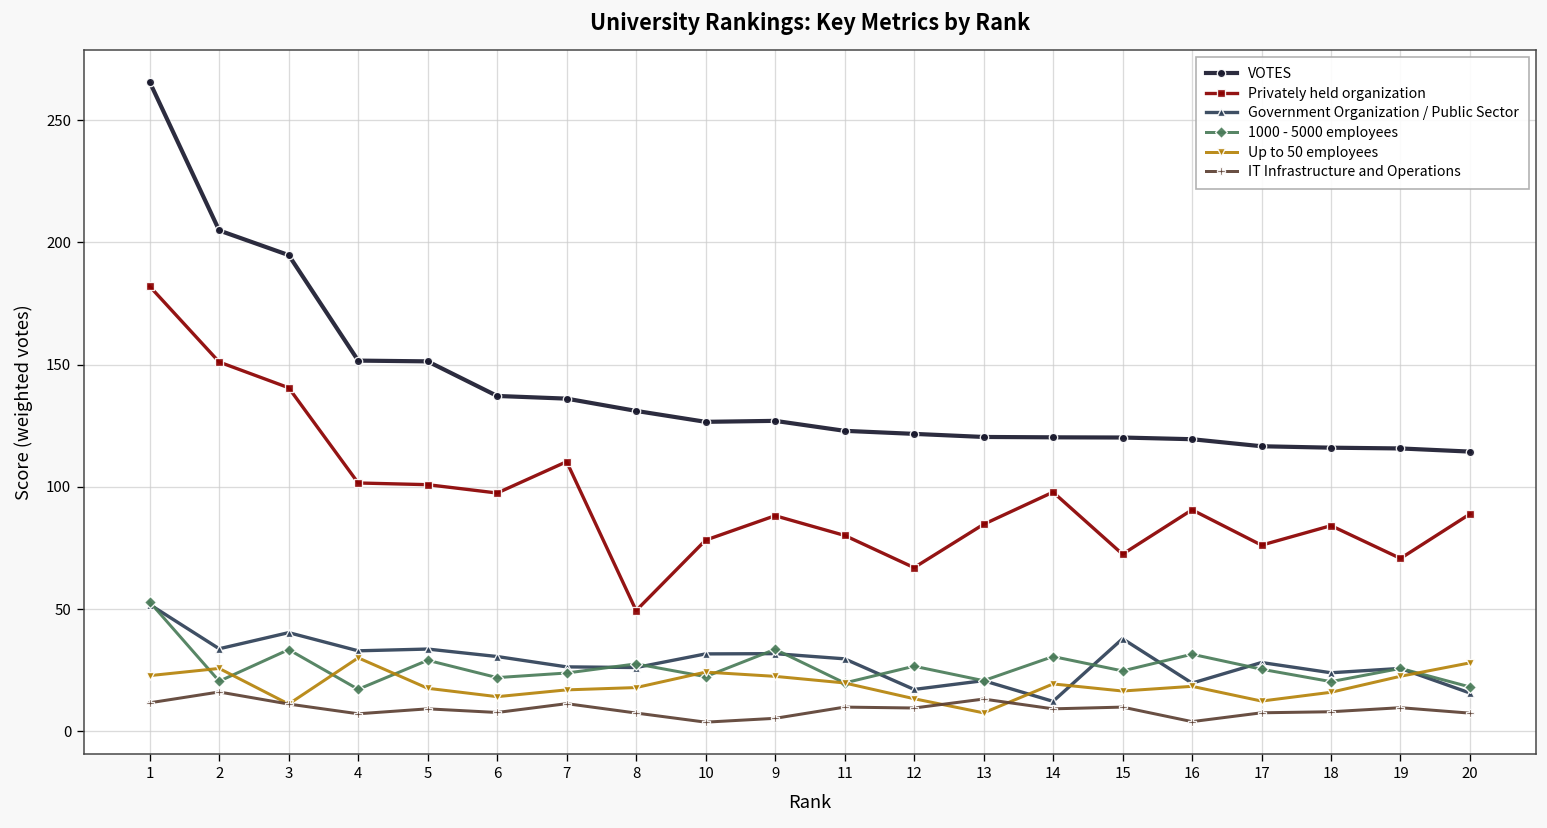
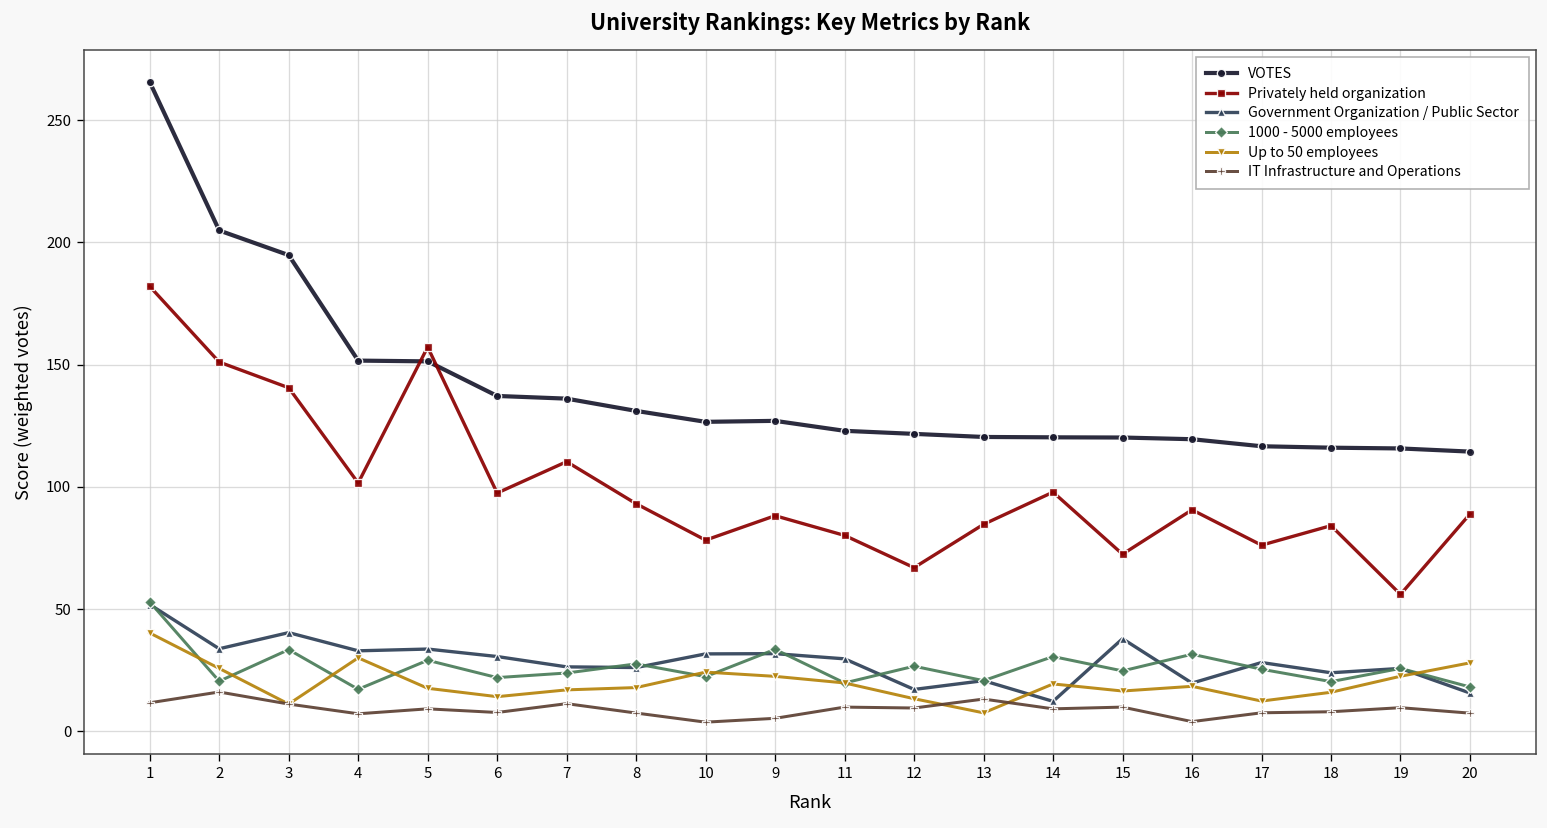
Up to 50 employees, 1: 23 -> 40
Privately held organization, 5: 101 -> 157
Privately held organization, 8: 49 -> 93
Privately held organization, 19: 71 -> 56
